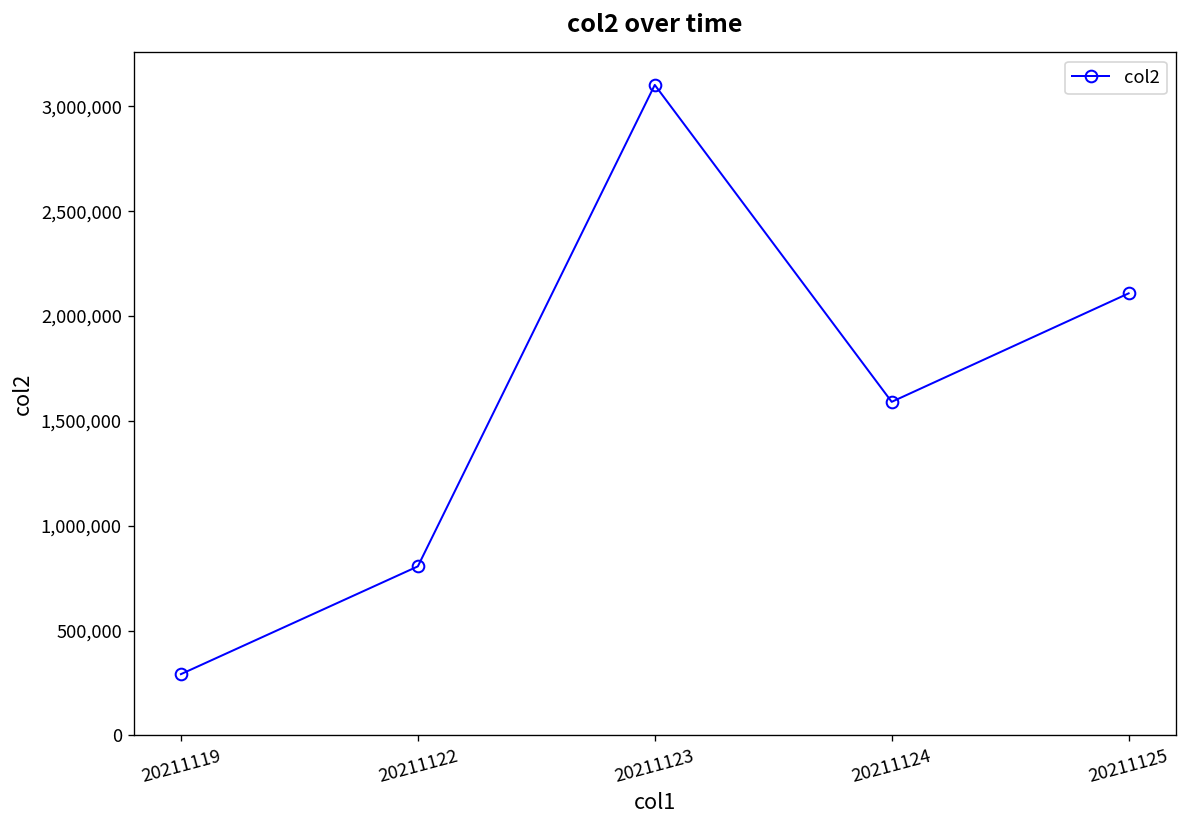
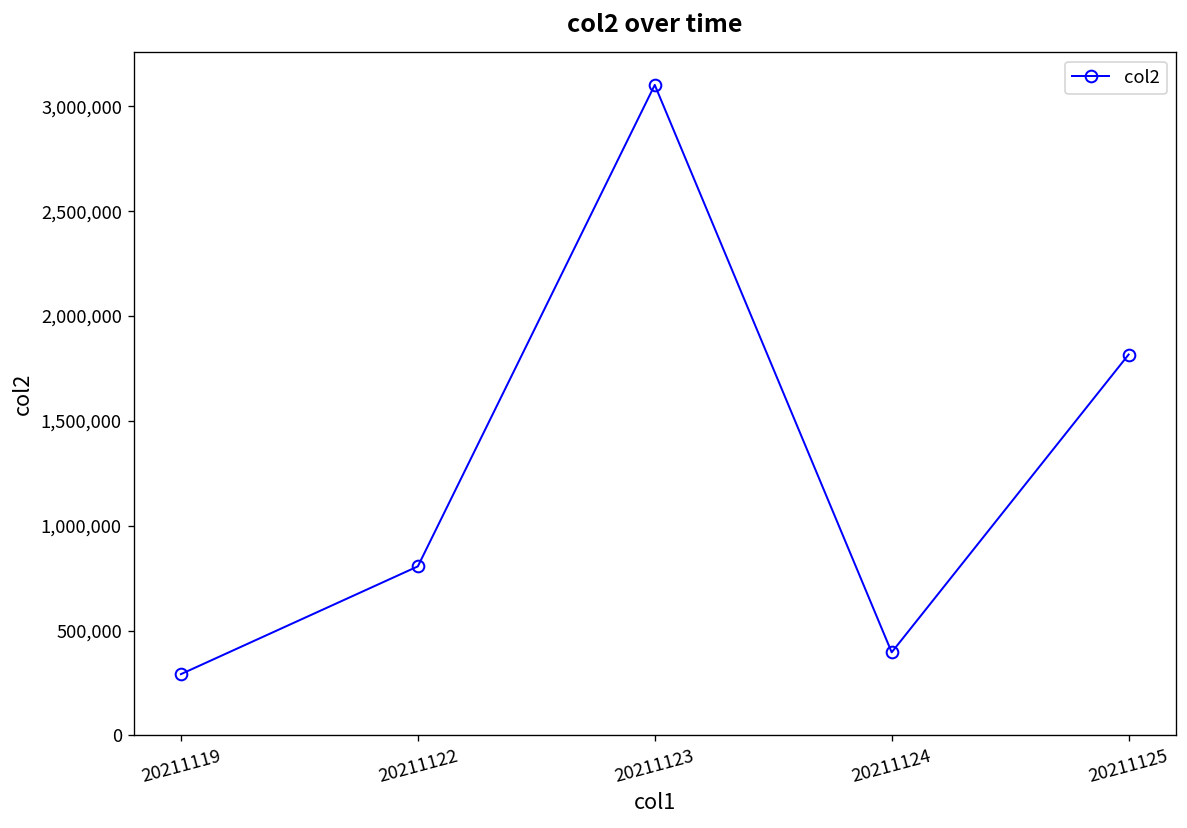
20211124: 1,590,000 -> 400,000
20211125: 2,110,000 -> 1,820,000
